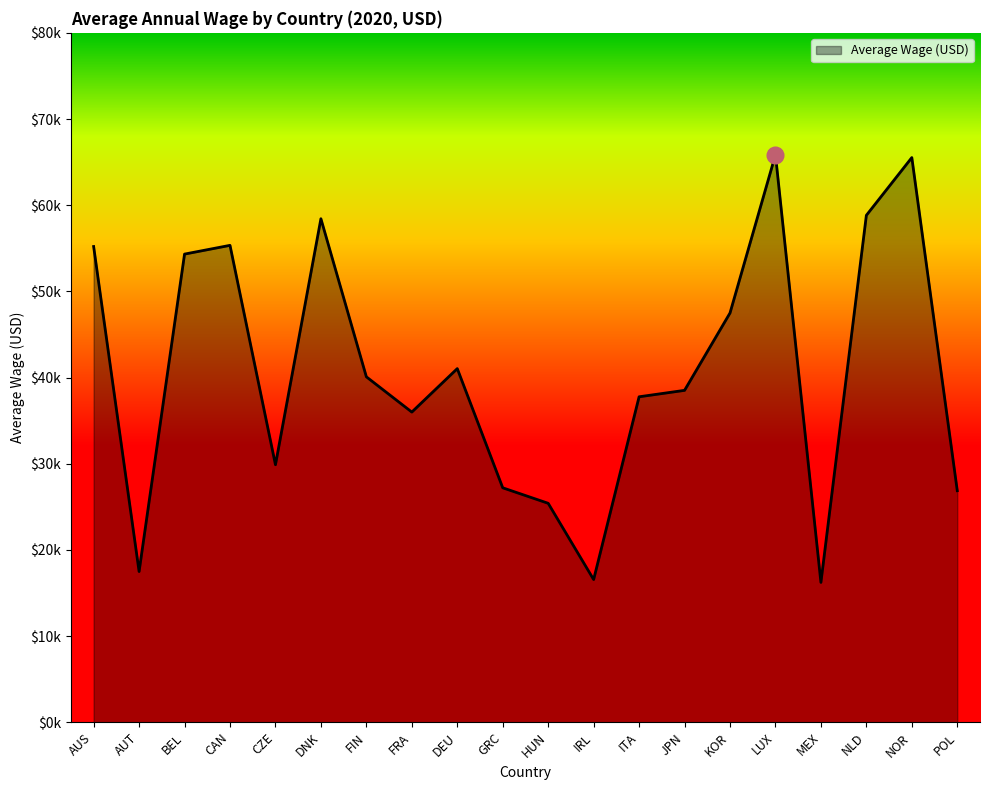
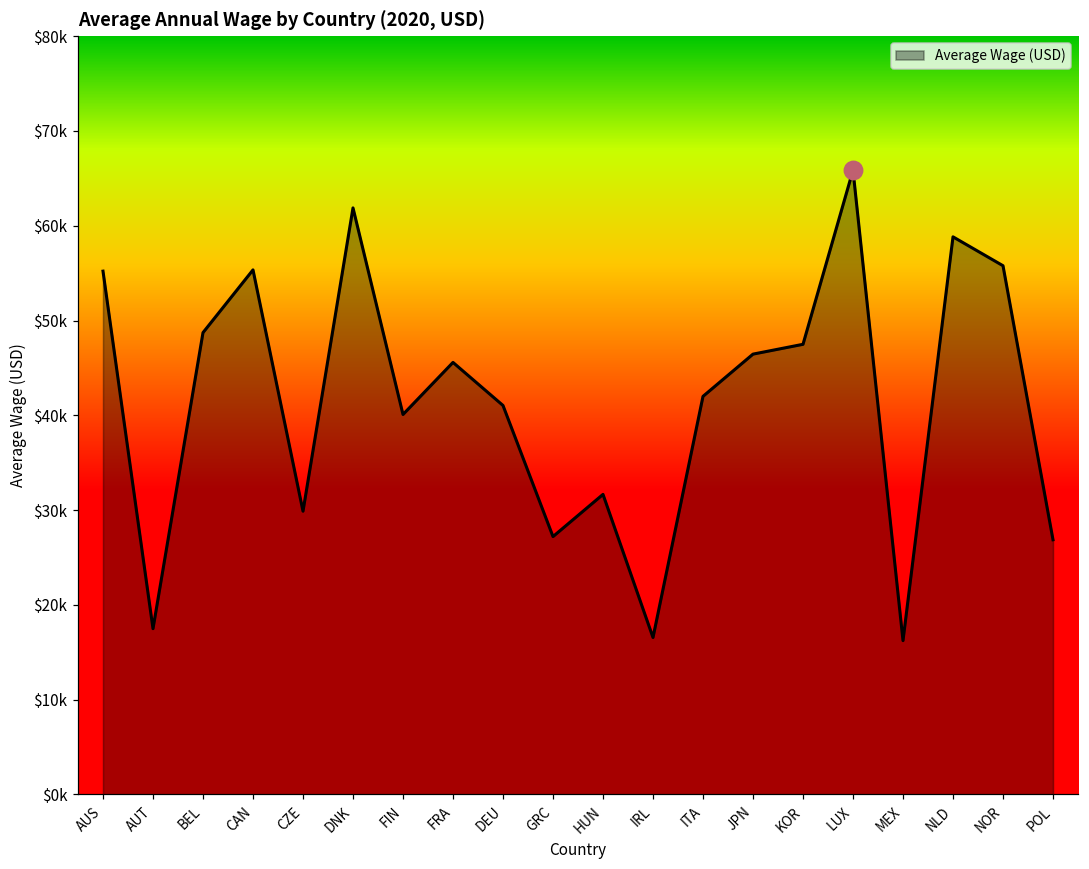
Average Wage (USD), BEL: $54000 -> $49000
Average Wage (USD), DNK: $58000 -> $62000
Average Wage (USD), FRA: $36000 -> $46000
Average Wage (USD), HUN: $25000 -> $32000
Average Wage (USD), ITA: $38000 -> $42000
Average Wage (USD), JPN: $39000 -> $46000
Average Wage (USD), NOR: $66000 -> $56000
